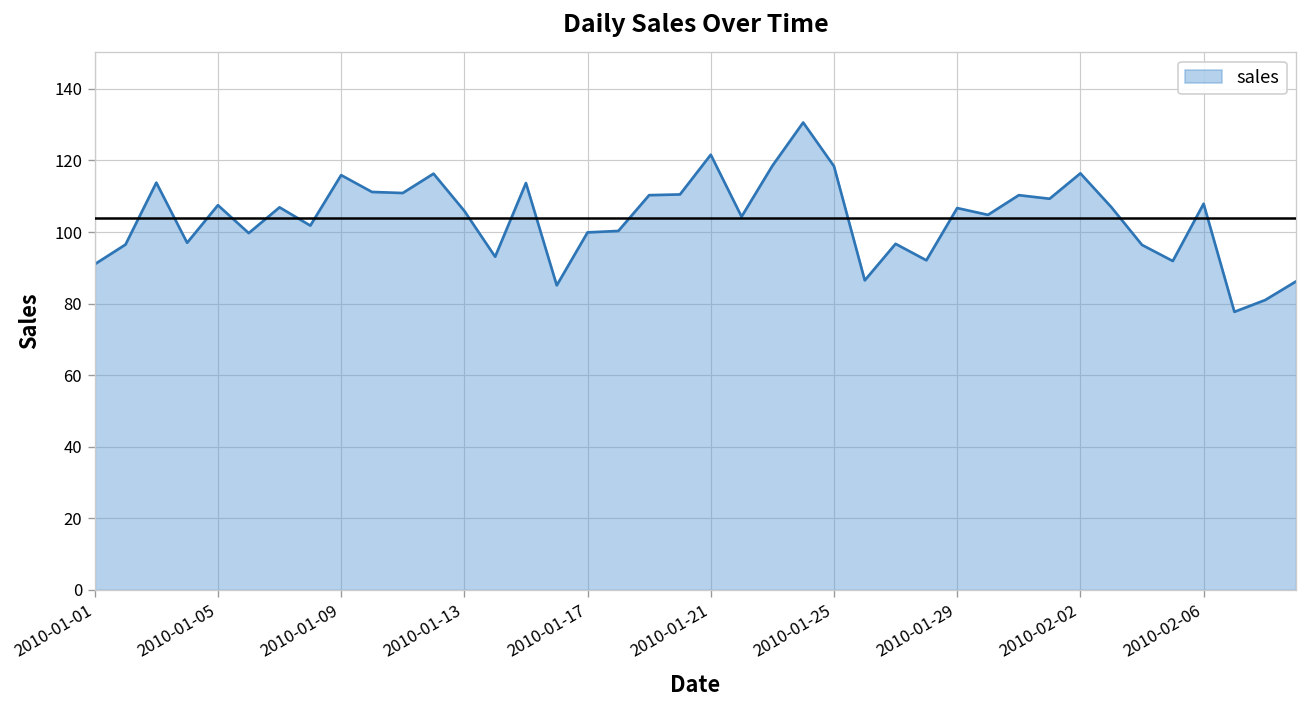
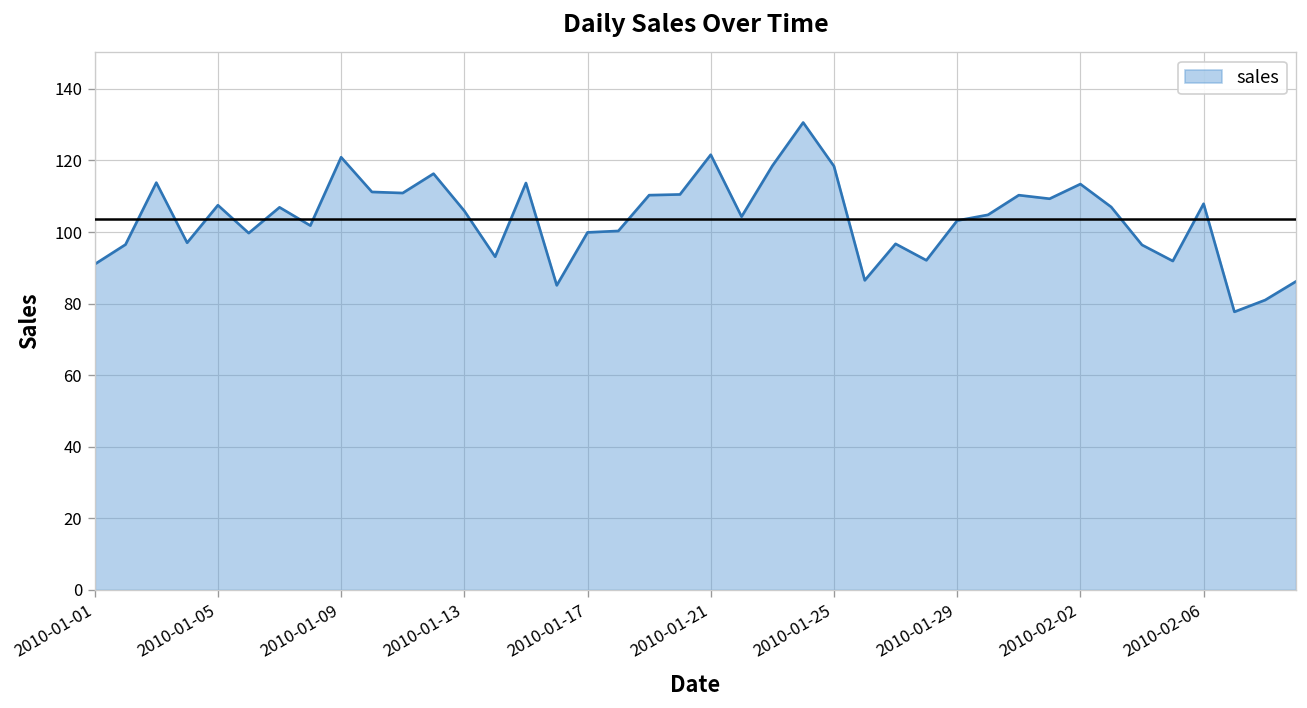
2010-01-09: 116 -> 121
2010-01-29: 107 -> 103
2010-02-02: 116 -> 113
